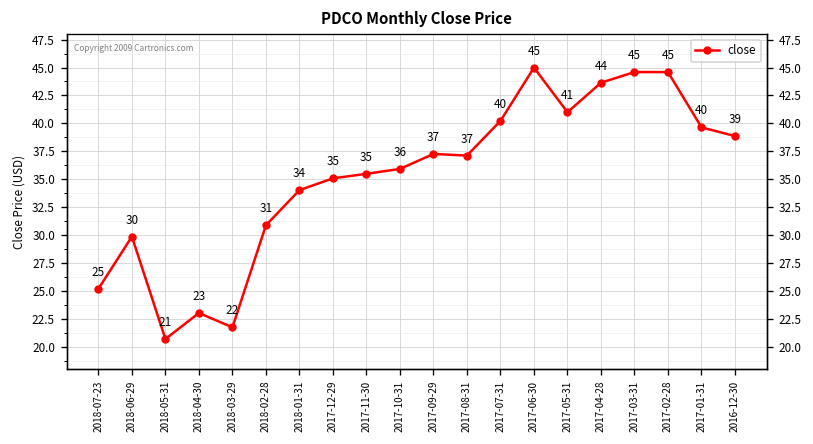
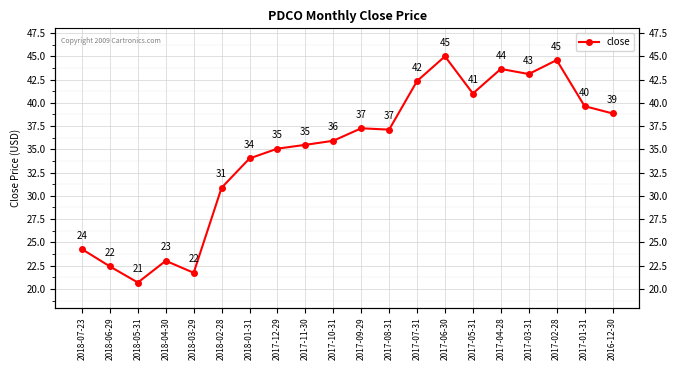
2018-07-23: 25 -> 24
2018-06-29: 30 -> 22
2017-07-31: 40 -> 42
2017-03-31: 45 -> 43
